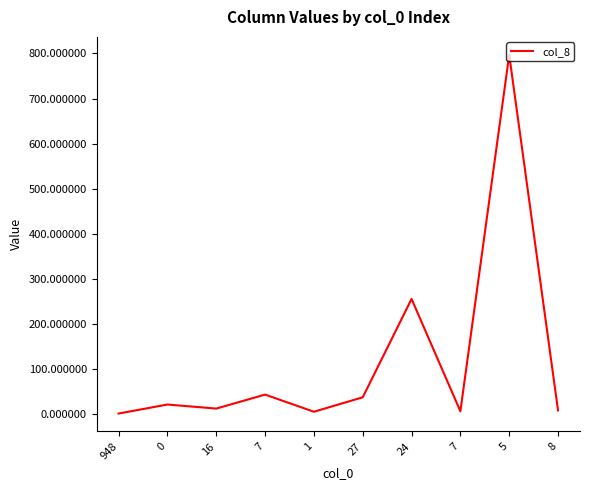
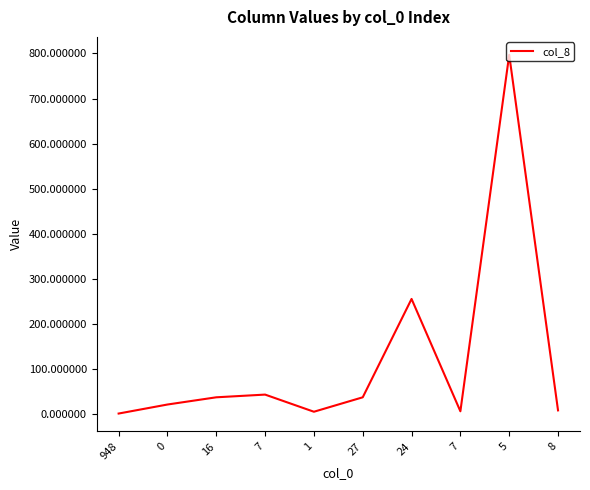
16: 10 -> 40
